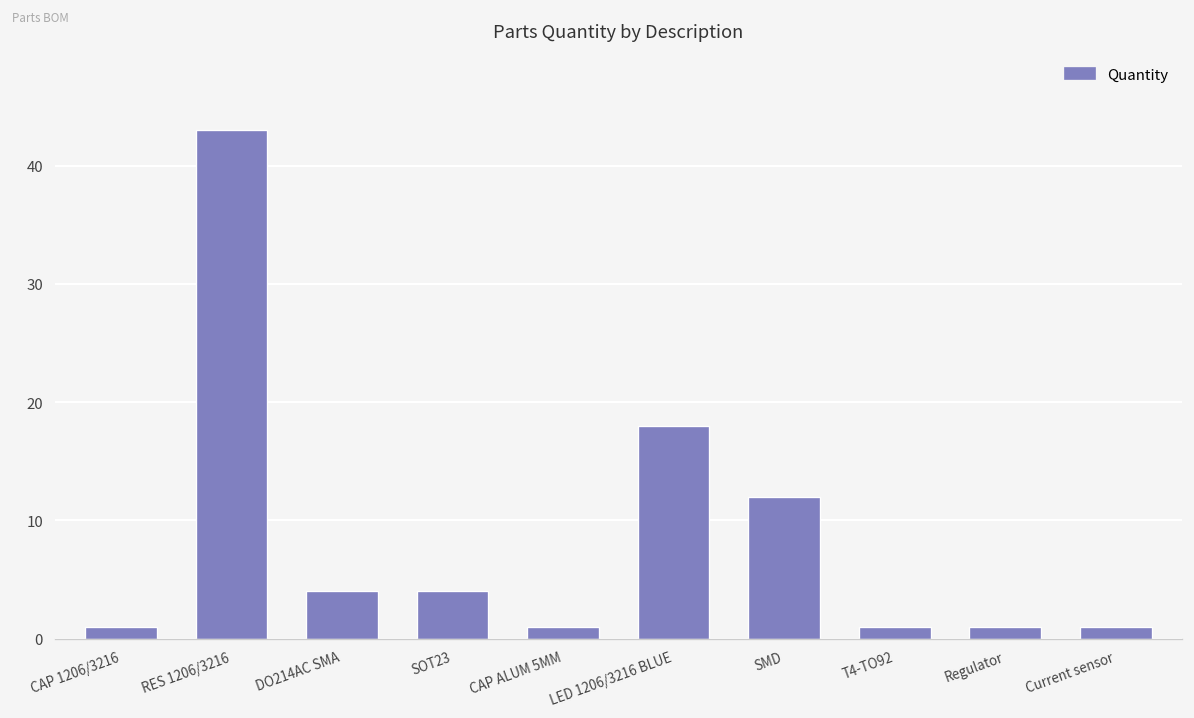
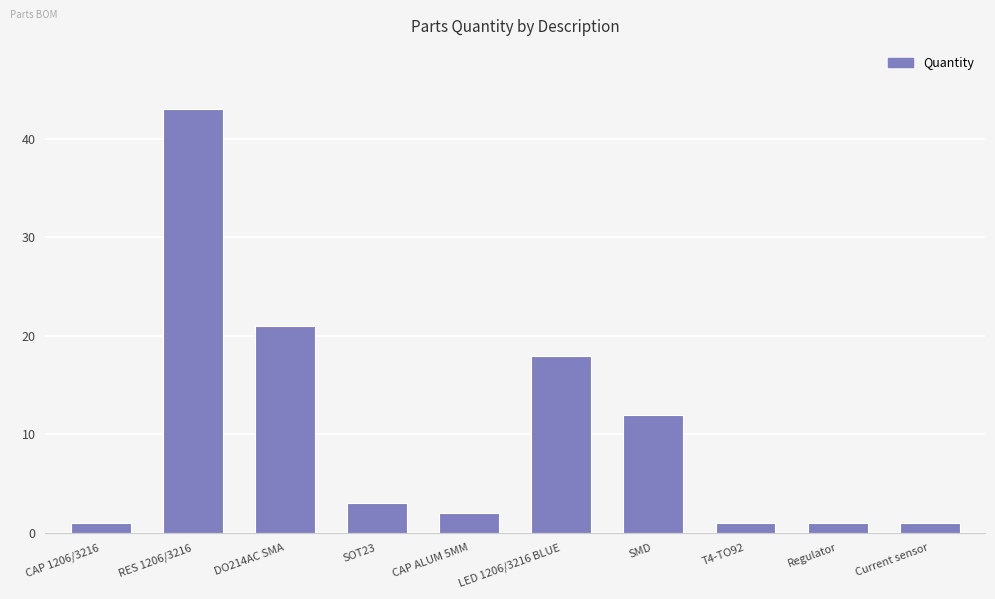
DO214AC SMA: 4 -> 21
SOT23: 4 -> 3
CAP ALUM 5MM: 1 -> 2
